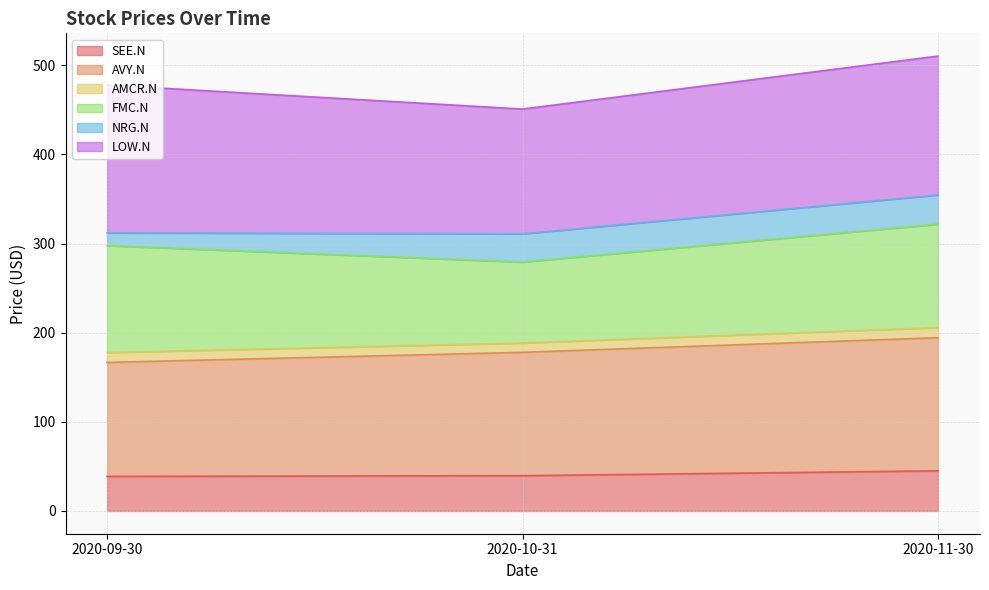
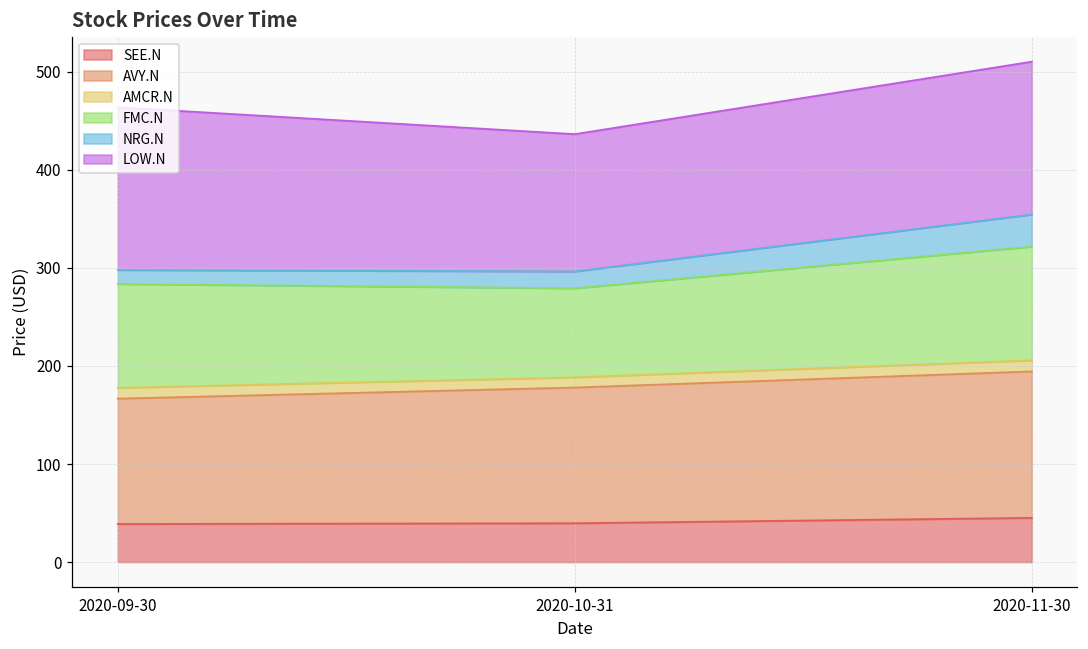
FMC.N, 2020-09-30: 120 -> 110
NRG.N, 2020-10-31: 30 -> 20
